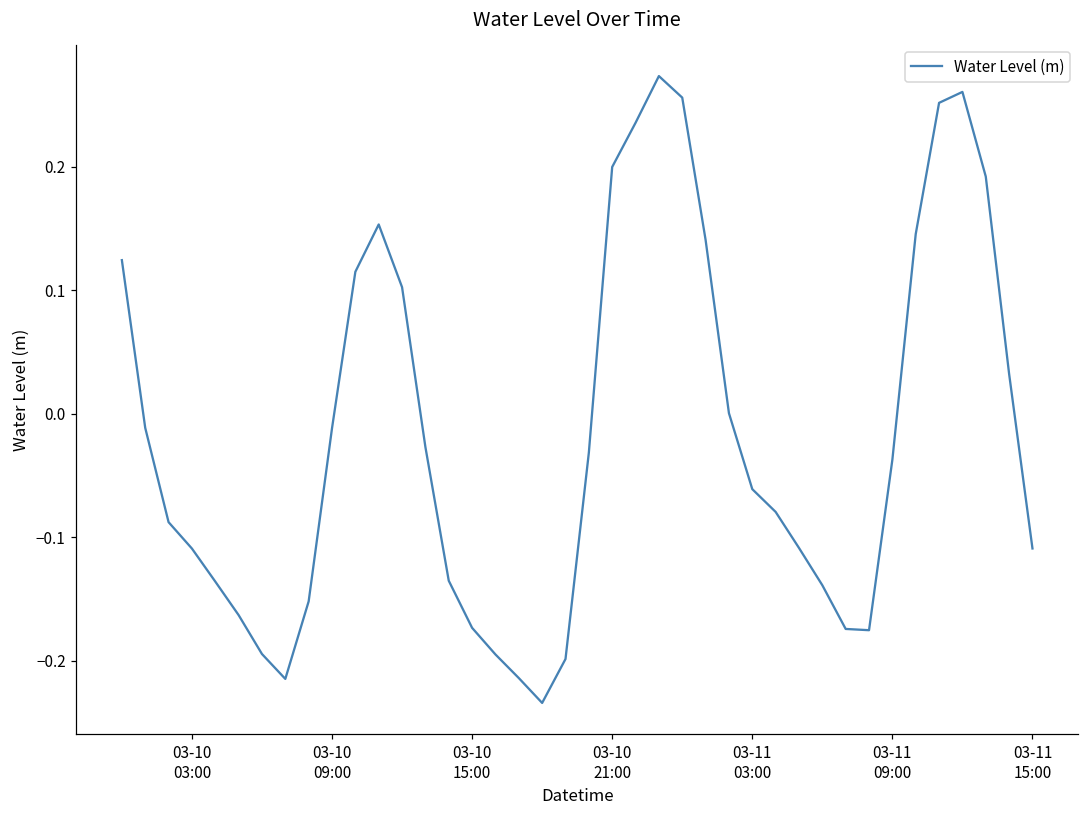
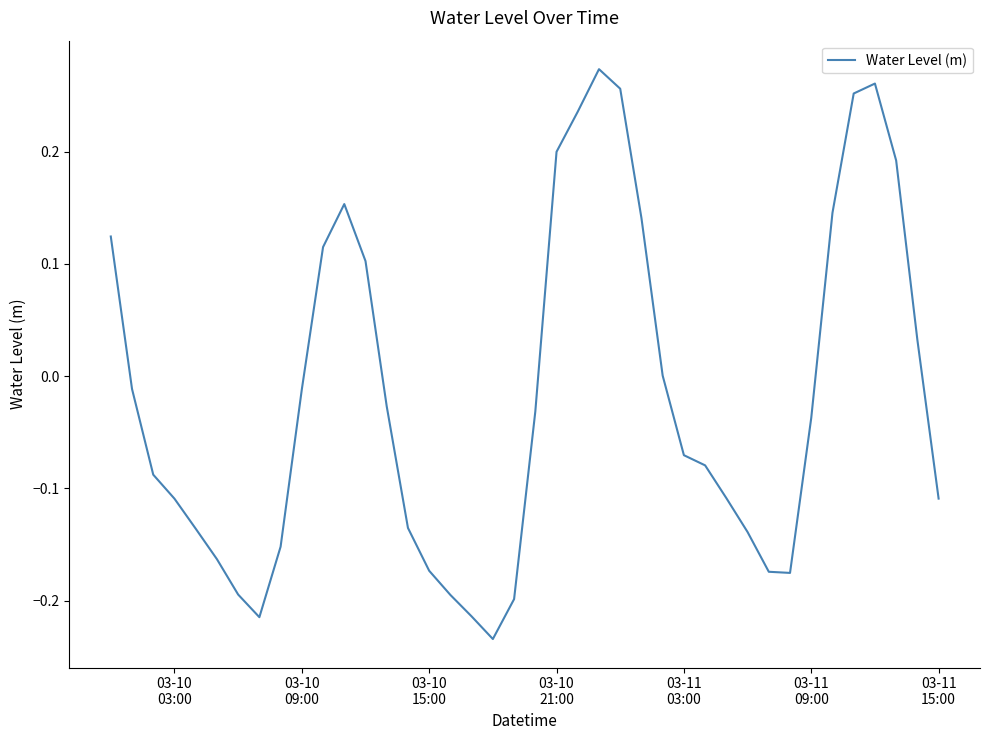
03-11 03:00: -0.061 -> -0.070
